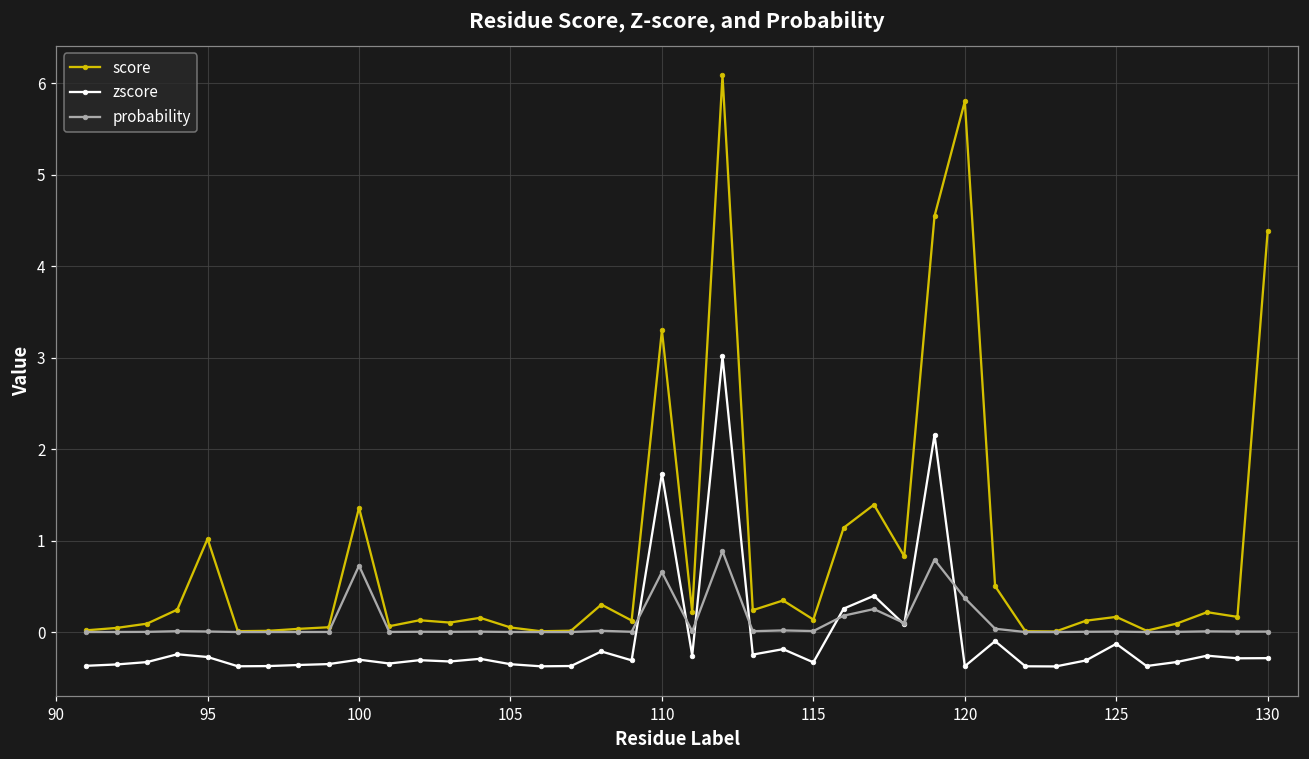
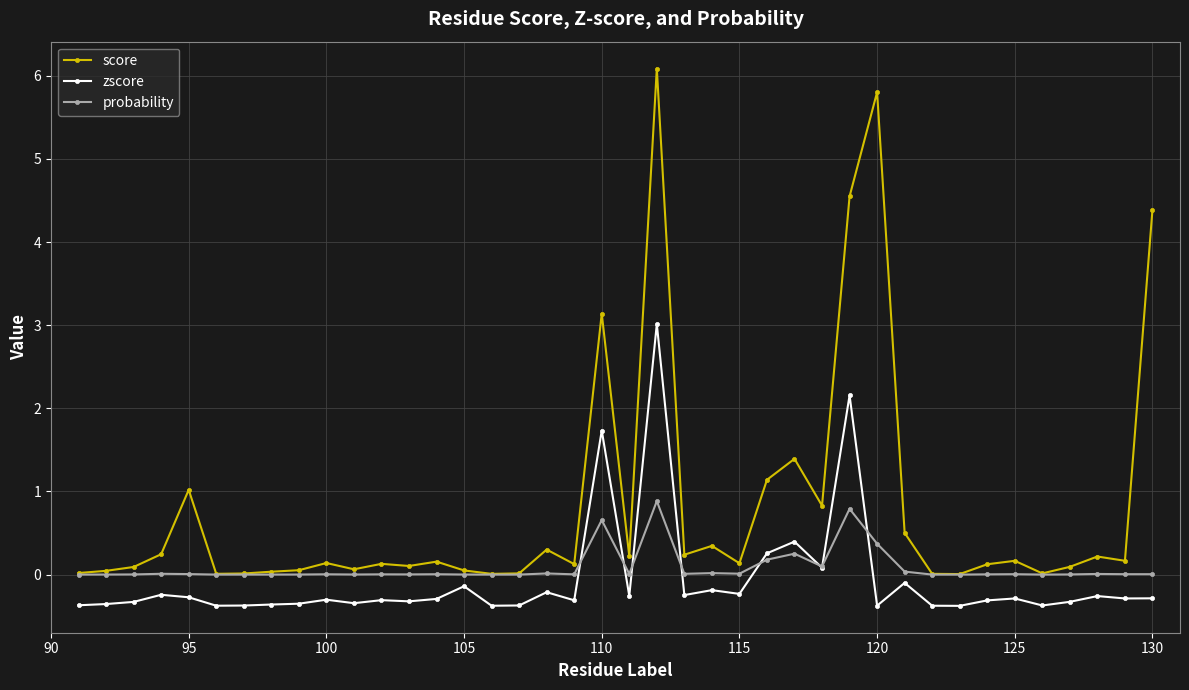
score, 100: 1.4 -> 0.1
probability, 100: 0.7 -> 0.0
zscore, 105: -0.4 -> -0.1
score, 110: 3.3 -> 3.1
zscore, 115: -0.3 -> -0.2
zscore, 125: -0.1 -> -0.3
